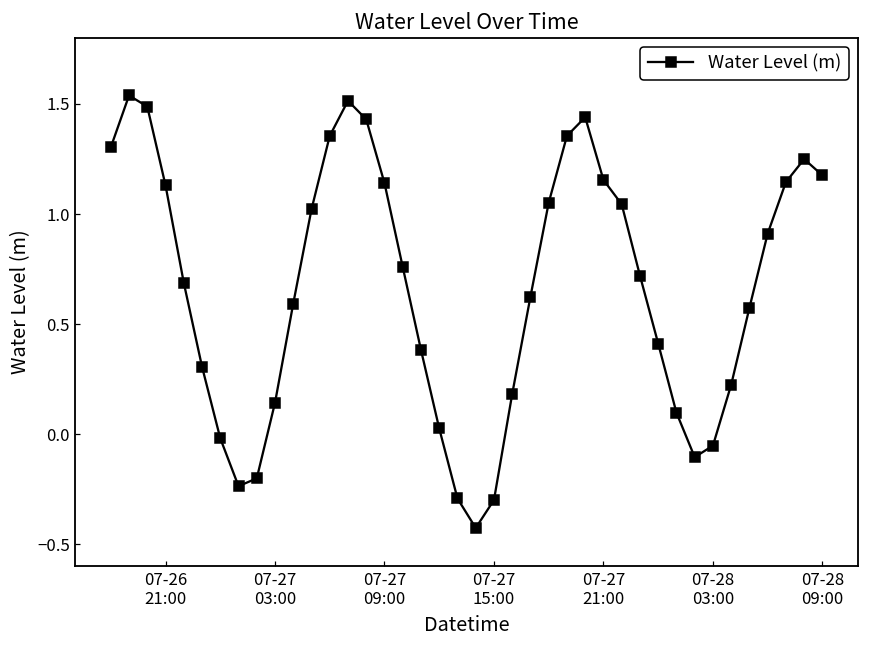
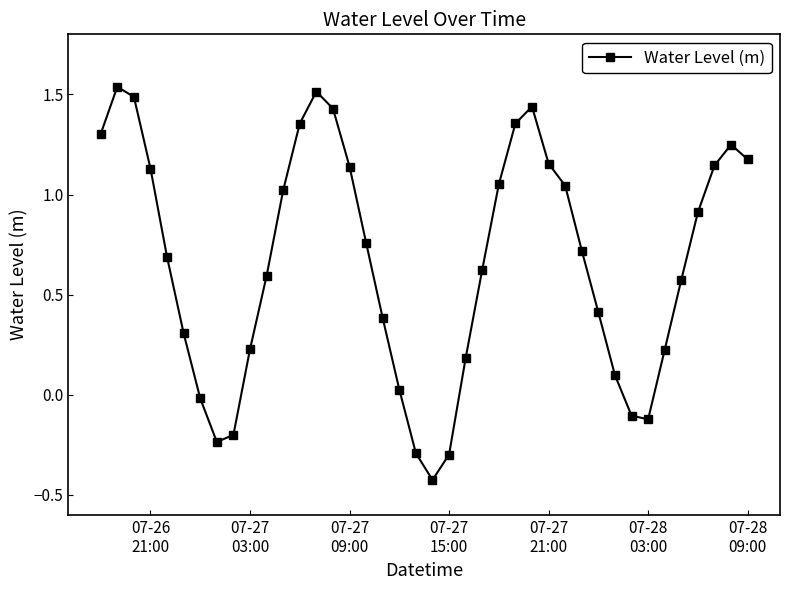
07-27 03:00: 0.14 -> 0.23
07-28 03:00: -0.05 -> -0.12
